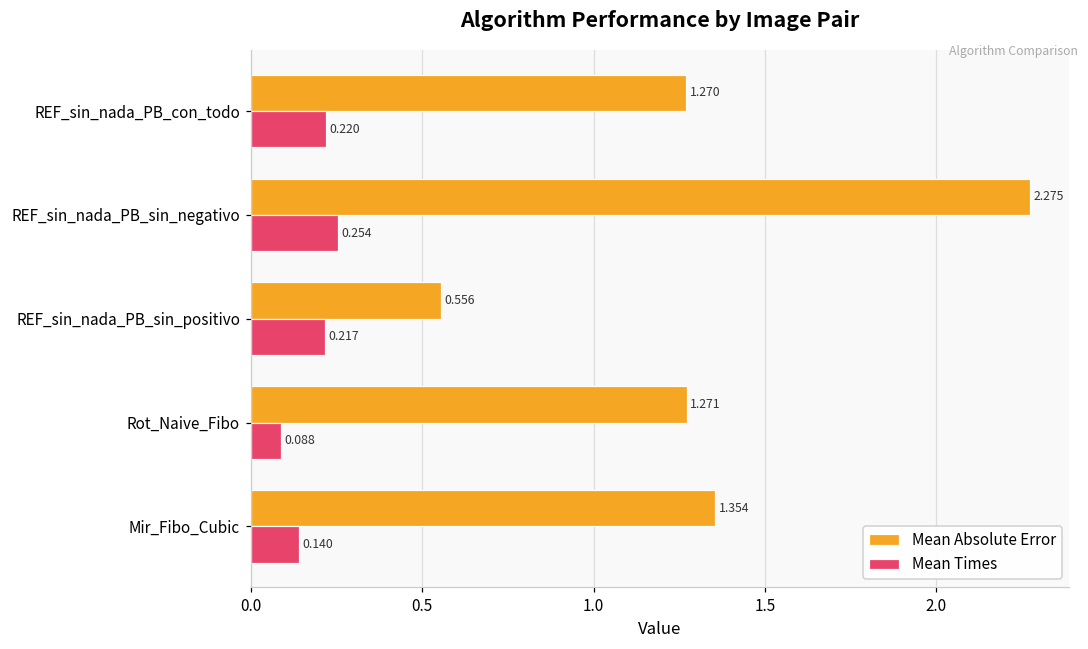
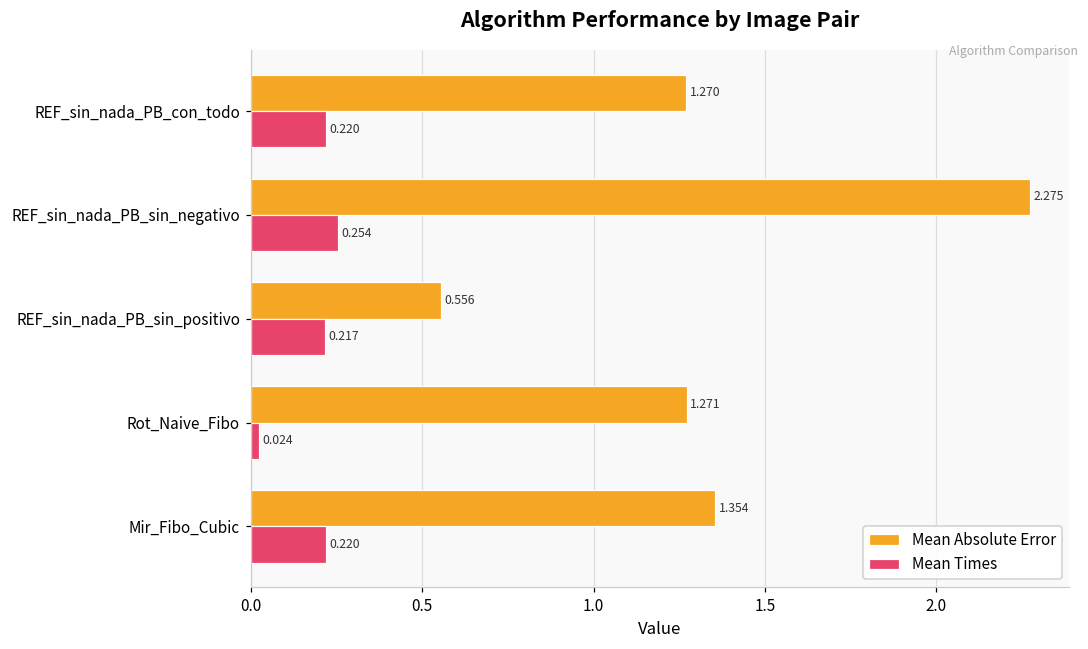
Mean Times, Rot_Naive_Fibo: 0.088 -> 0.024
Mean Times, Mir_Fibo_Cubic: 0.140 -> 0.220
